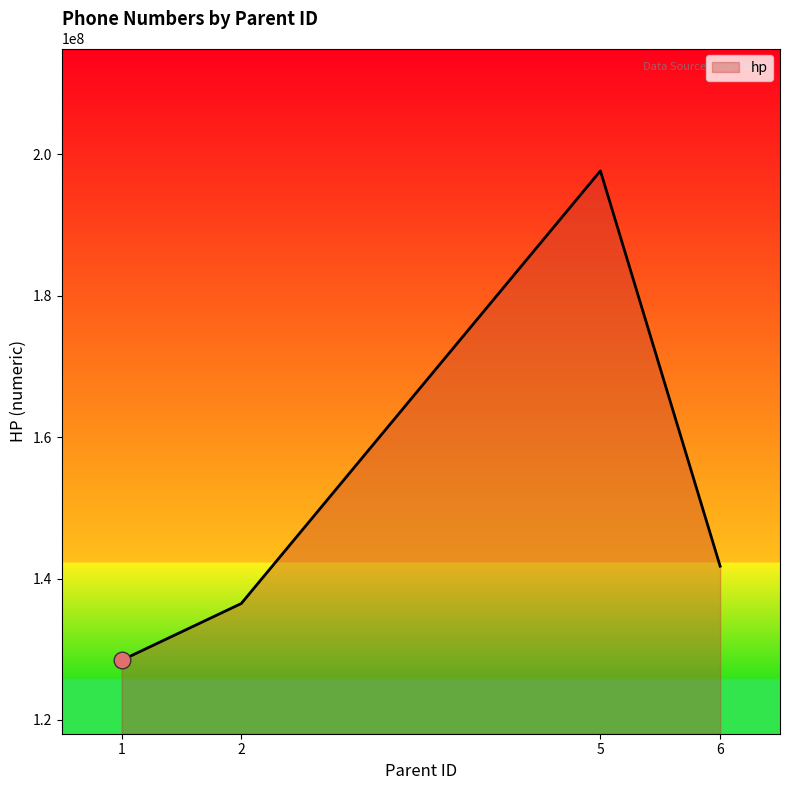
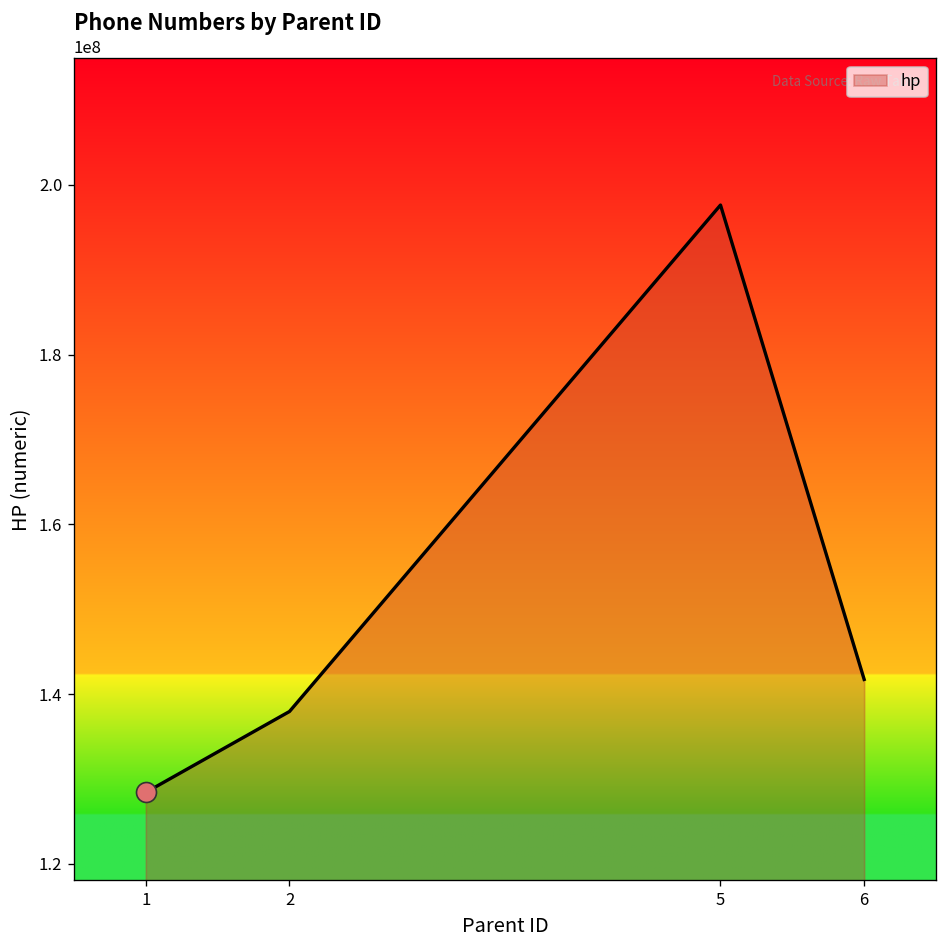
hp, 2: 136000000 -> 138000000
